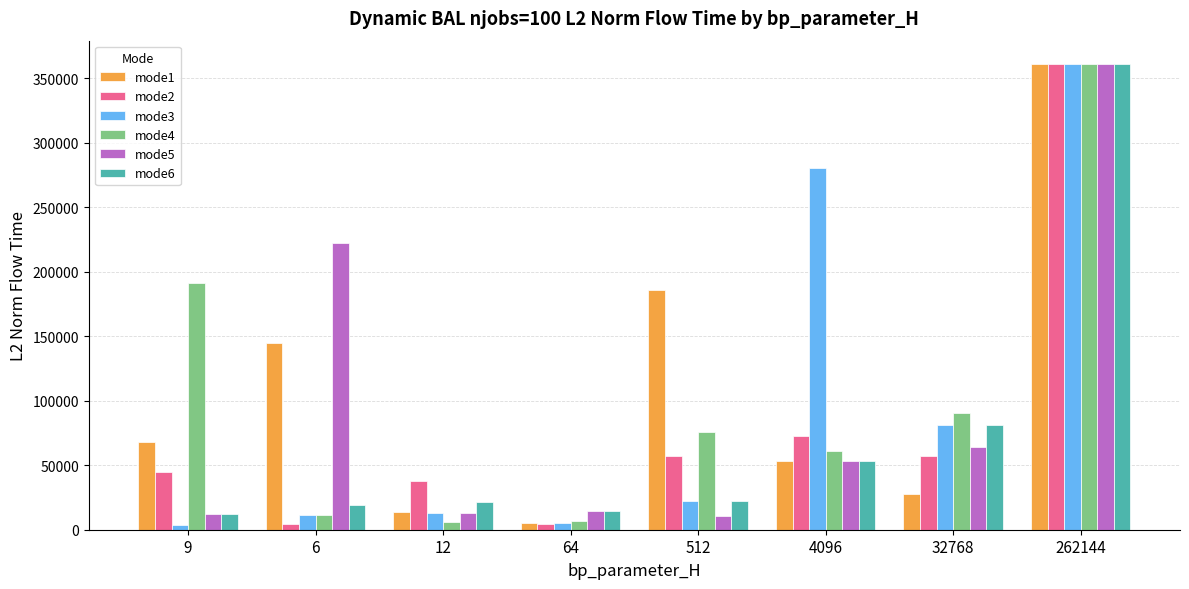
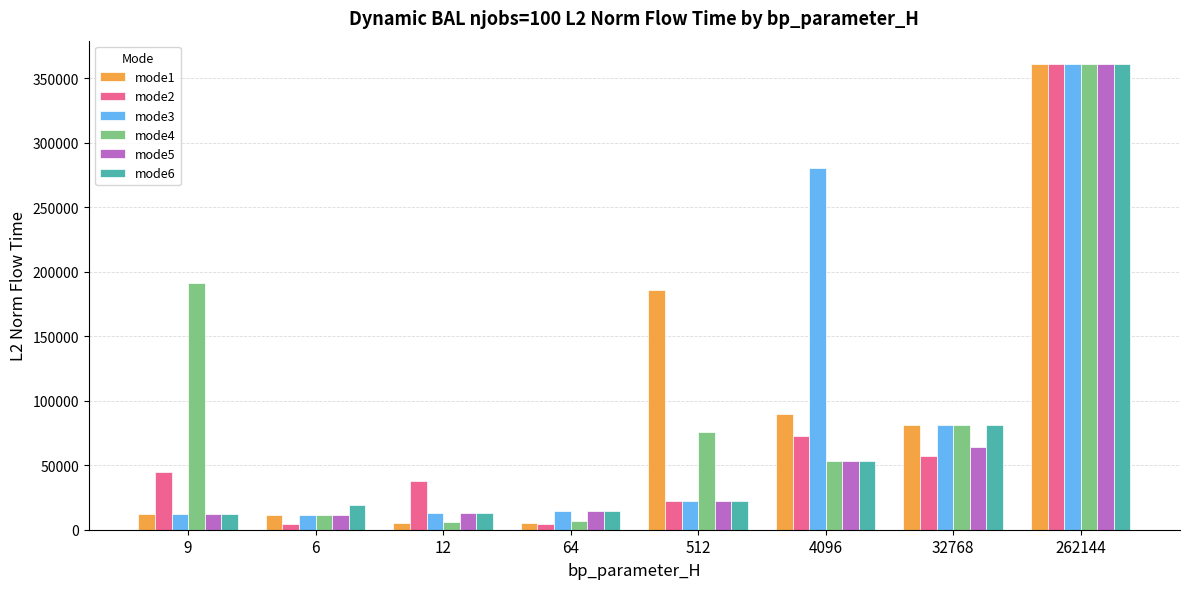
mode1, 9: 68000 -> 12000
mode3, 9: 4000 -> 12000
mode1, 6: 145000 -> 11000
mode5, 6: 222000 -> 11000
mode1, 12: 13000 -> 5000
mode6, 12: 22000 -> 13000
mode3, 64: 5000 -> 14000
mode2, 512: 57000 -> 23000
mode5, 512: 11000 -> 23000
mode1, 4096: 53000 -> 90000
mode4, 4096: 61000 -> 53000
mode1, 32768: 28000 -> 81000
mode4, 32768: 91000 -> 81000
